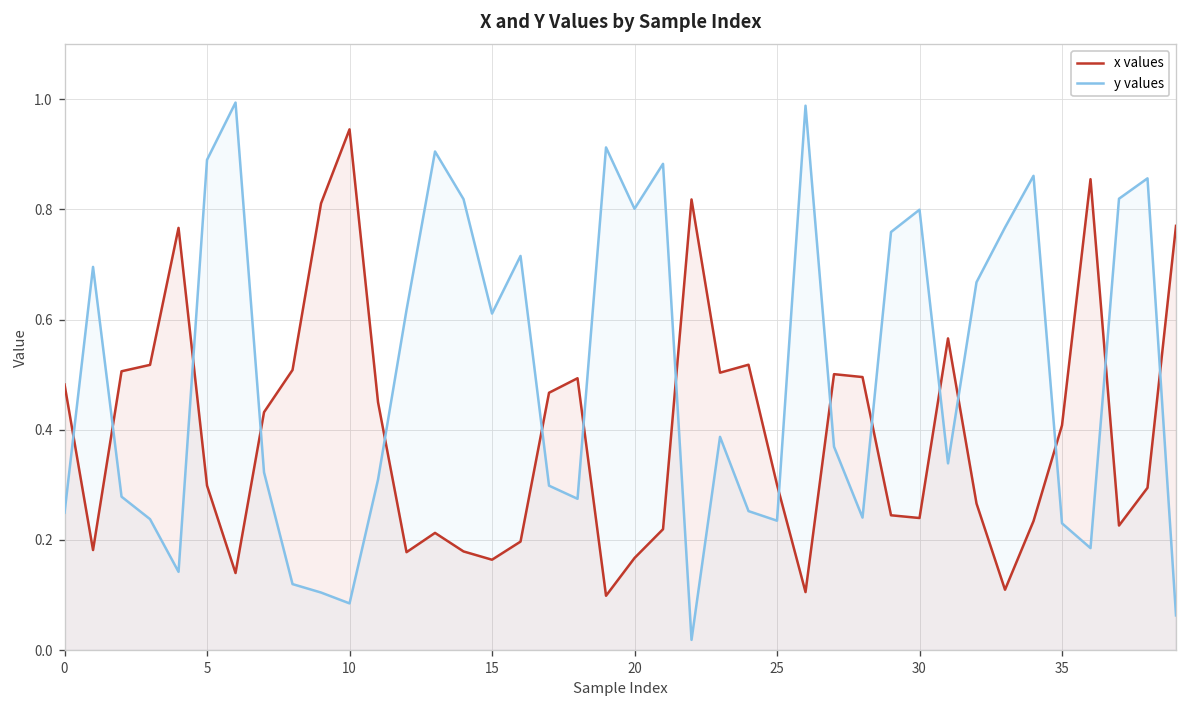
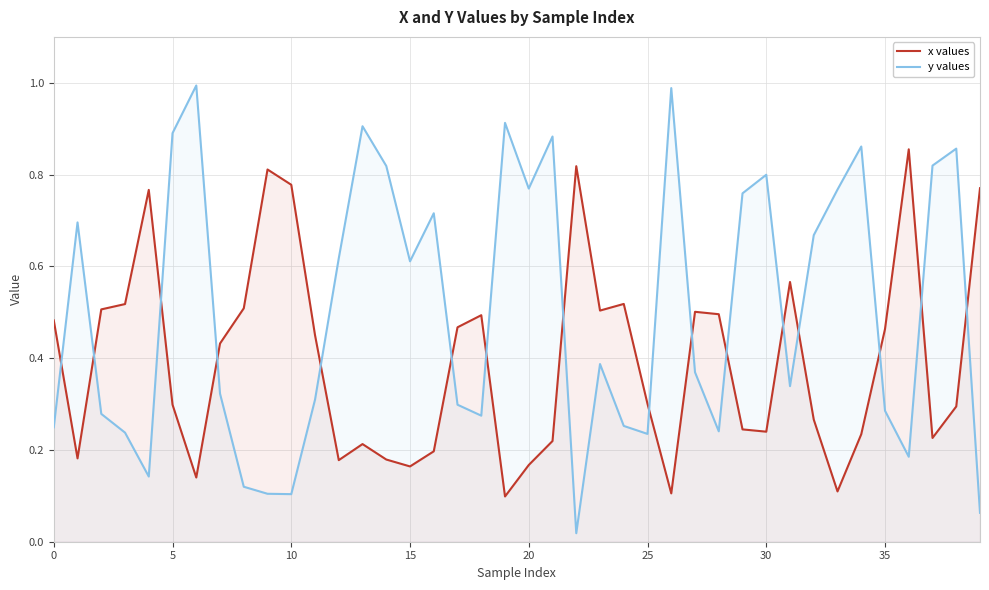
x values, 10: 0.95 -> 0.78
y values, 10: 0.08 -> 0.10
y values, 20: 0.80 -> 0.77
x values, 35: 0.41 -> 0.46
y values, 35: 0.23 -> 0.29
